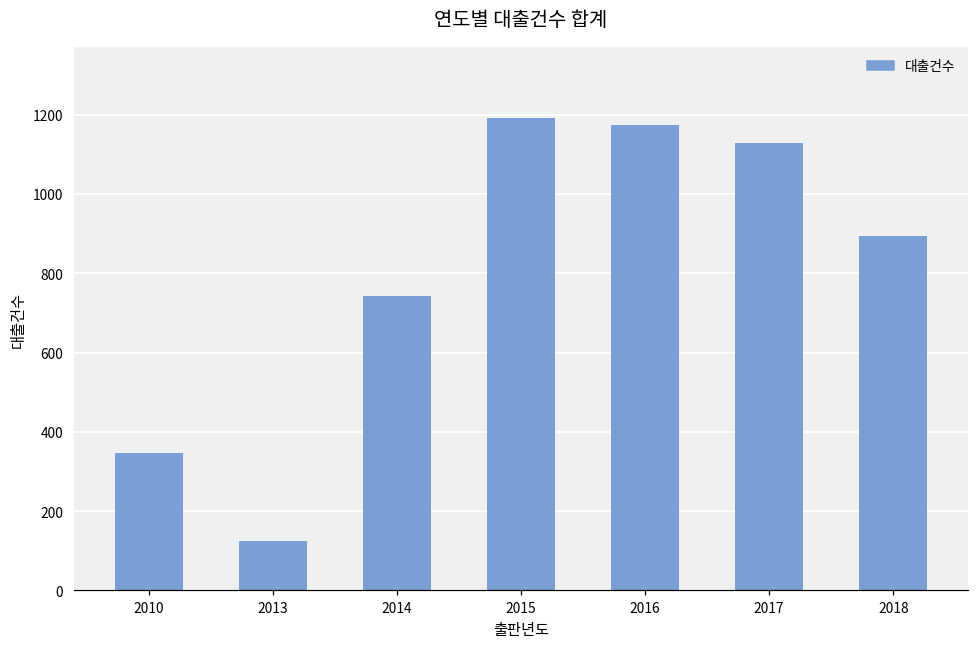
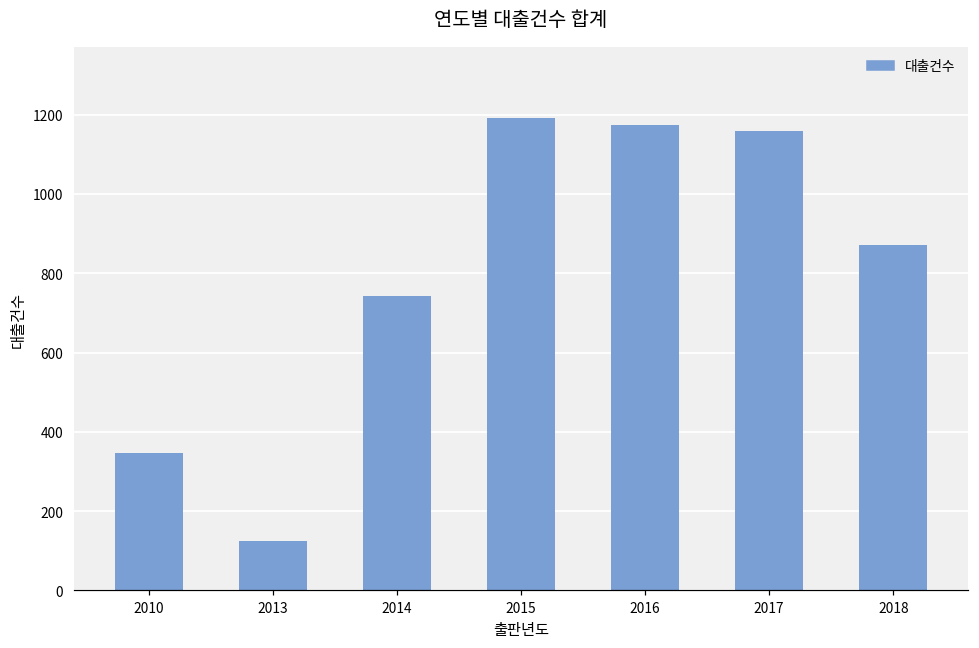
2017: 1130 -> 1160
2018: 890 -> 870
